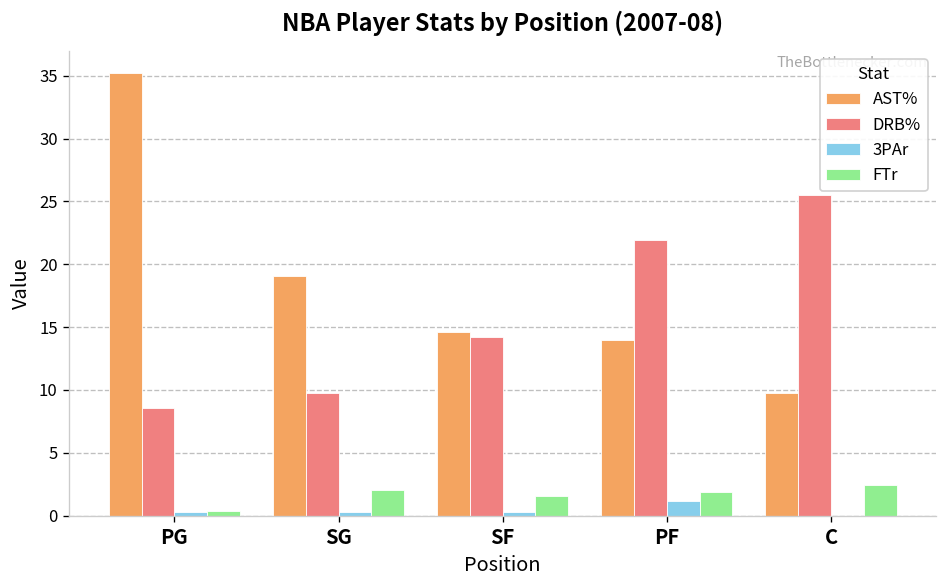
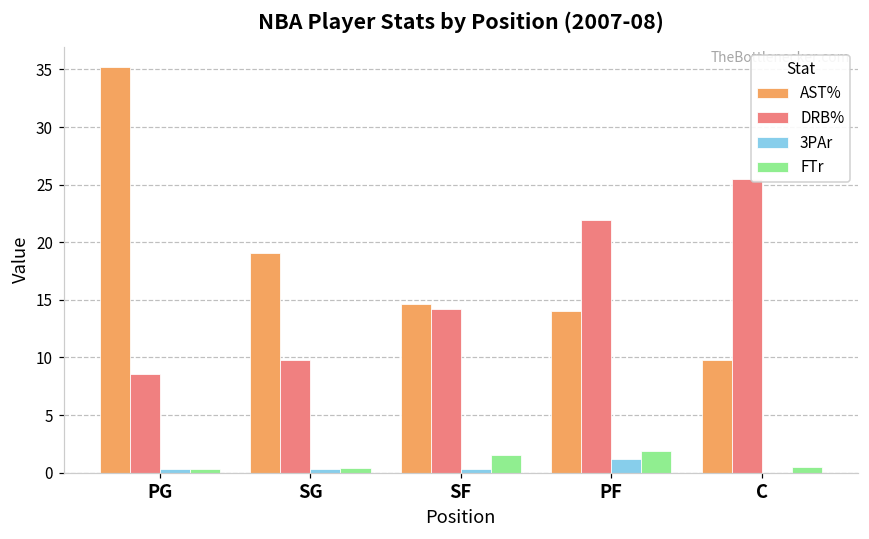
FTr, SG: 2.0 -> 0.4
FTr, C: 2.5 -> 0.5
